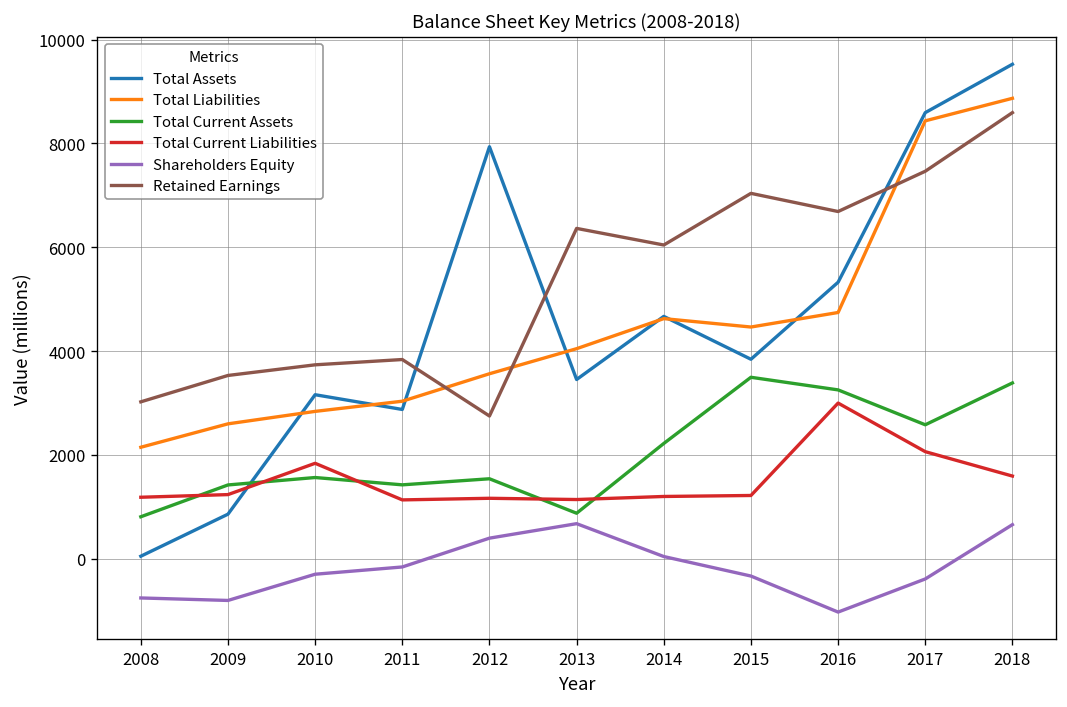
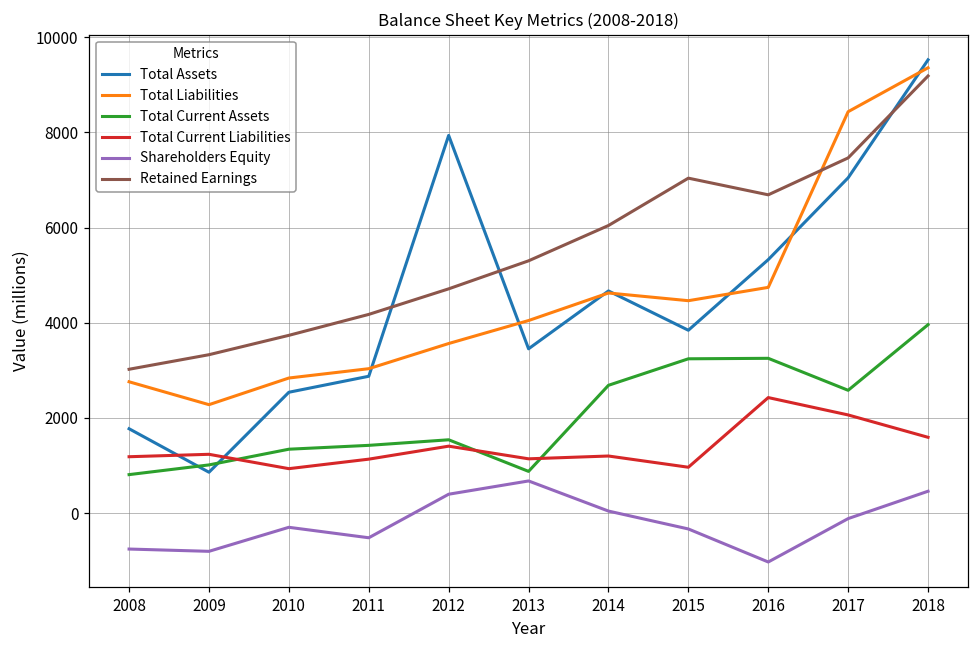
Total Assets, 2008: 0 -> 1800
Total Liabilities, 2008: 2100 -> 2800
Total Liabilities, 2009: 2600 -> 2300
Total Current Assets, 2009: 1400 -> 1000
Retained Earnings, 2009: 3500 -> 3300
Total Assets, 2010: 3200 -> 2500
Total Current Assets, 2010: 1600 -> 1300
Total Current Liabilities, 2010: 1800 -> 900
Shareholders Equity, 2011: -200 -> -500
Retained Earnings, 2011: 3800 -> 4200
Total Current Liabilities, 2012: 1200 -> 1400
Retained Earnings, 2012: 2800 -> 4700
Retained Earnings, 2013: 6400 -> 5300
Total Current Assets, 2014: 2200 -> 2700
Total Current Assets, 2015: 3500 -> 3200
Total Current Liabilities, 2015: 1200 -> 1000
Total Current Liabilities, 2016: 3000 -> 2400
Total Assets, 2017: 8600 -> 7000
Shareholders Equity, 2017: -400 -> -100
Total Liabilities, 2018: 8900 -> 9400
Total Current Assets, 2018: 3400 -> 4000
Shareholders Equity, 2018: 700 -> 500
Retained Earnings, 2018: 8600 -> 9200
